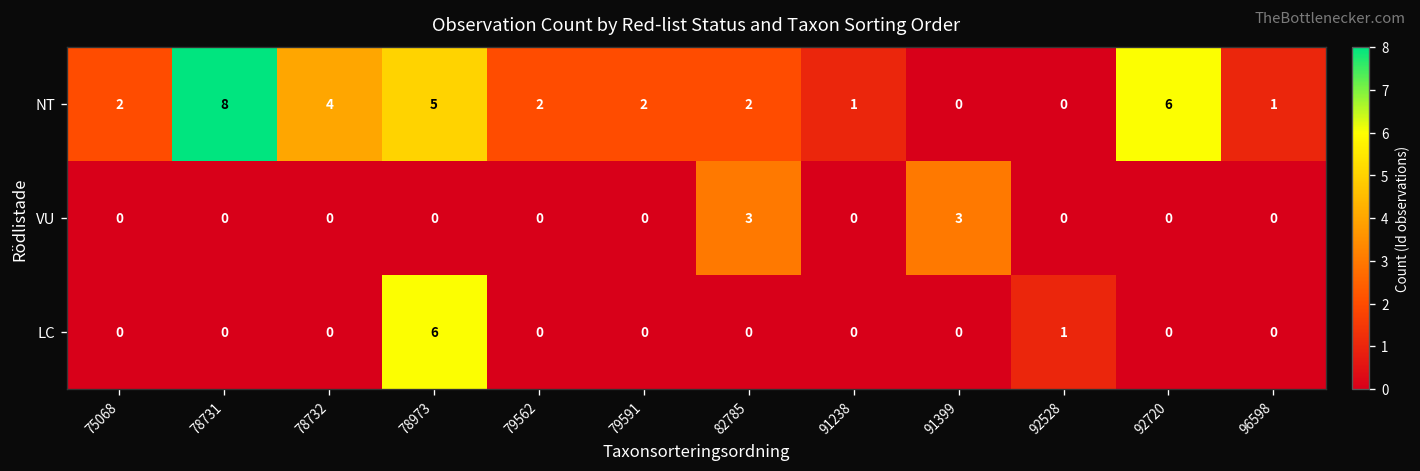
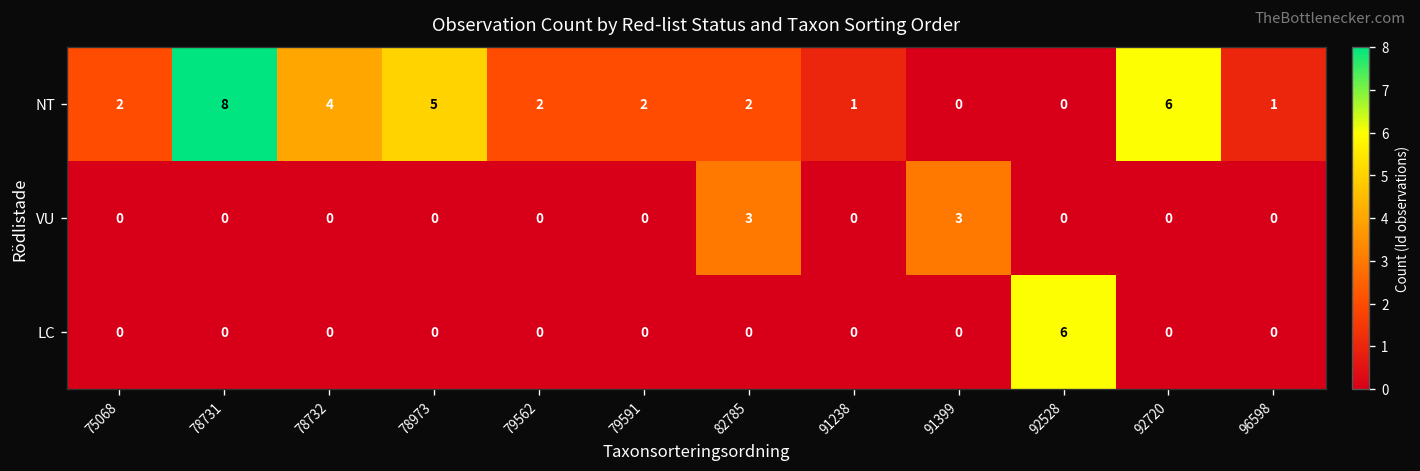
LC, 78973: 6 -> 0
LC, 92528: 1 -> 6
